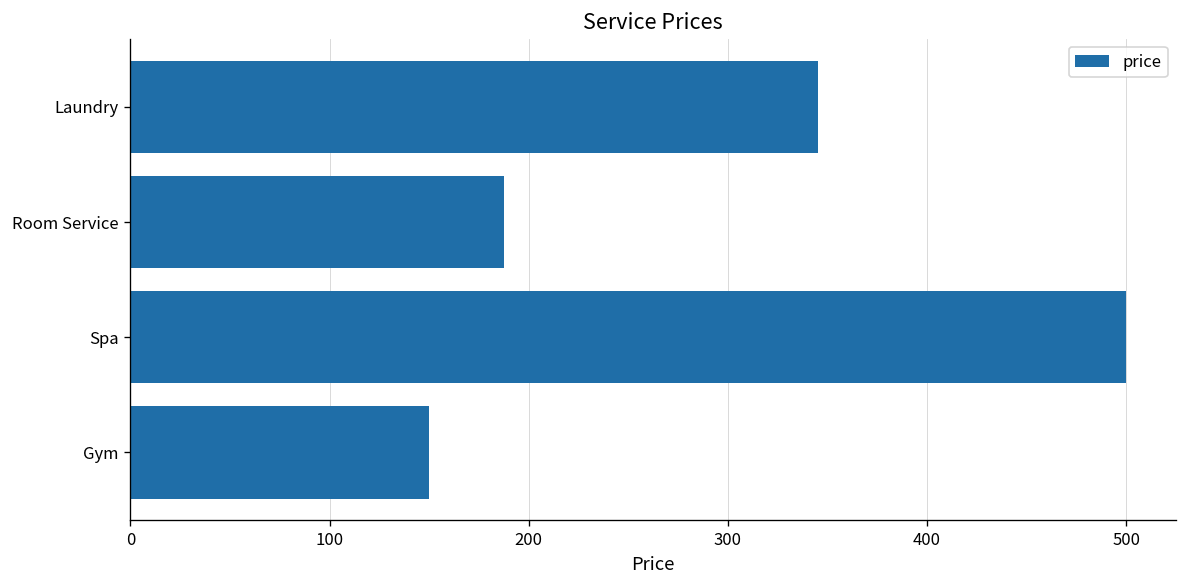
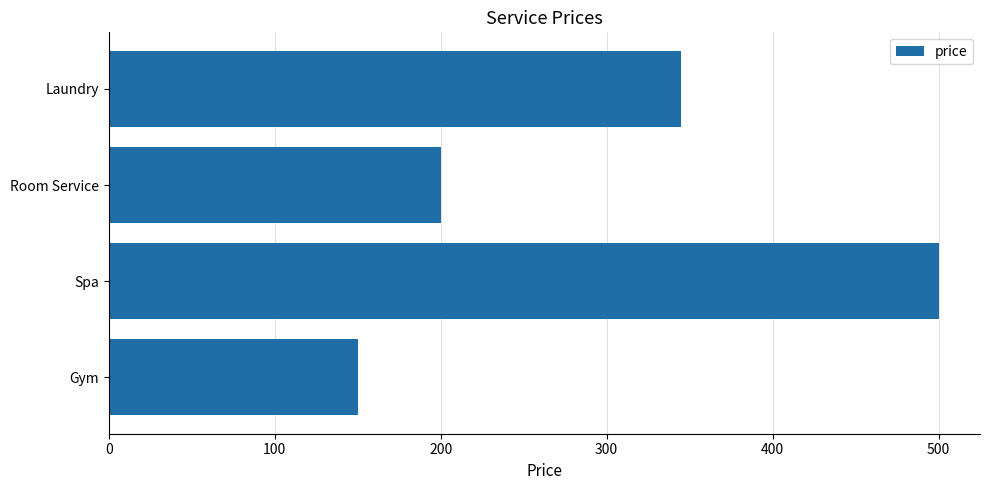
Room Service: 188 -> 200
